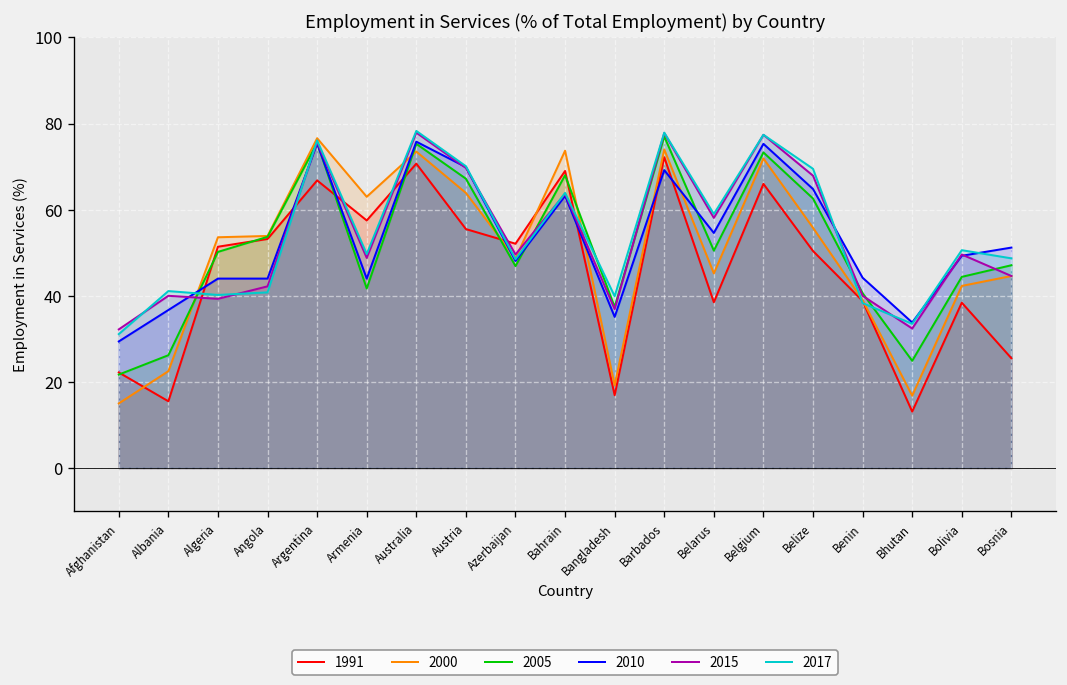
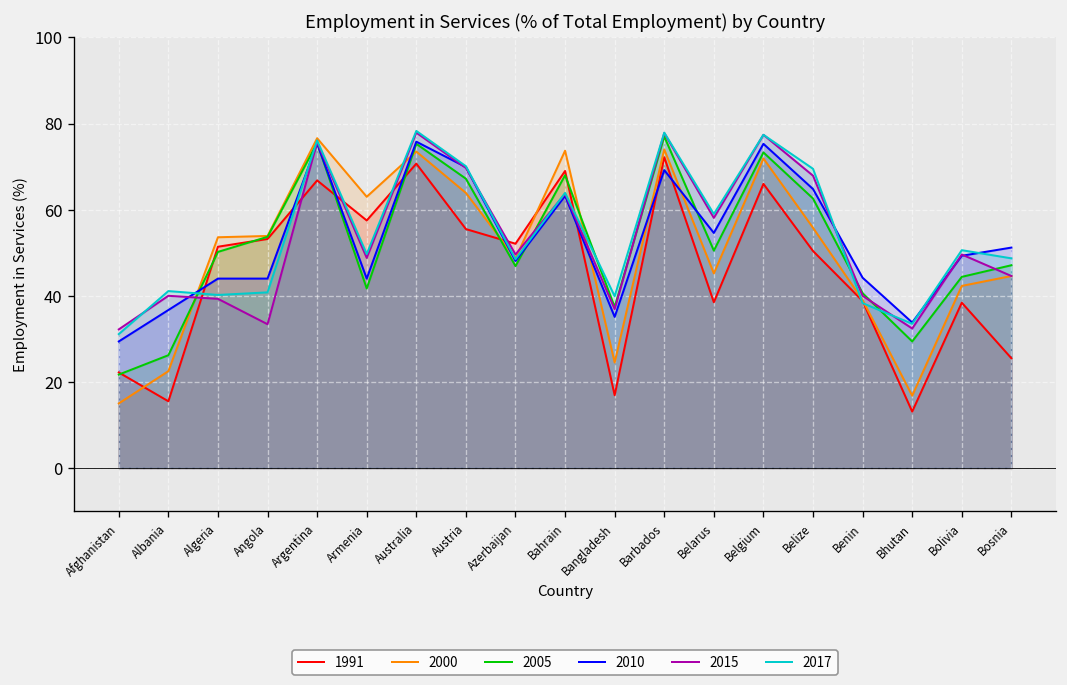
2015, Angola: 42 -> 33
2000, Bangladesh: 19 -> 25
2005, Bhutan: 25 -> 29
